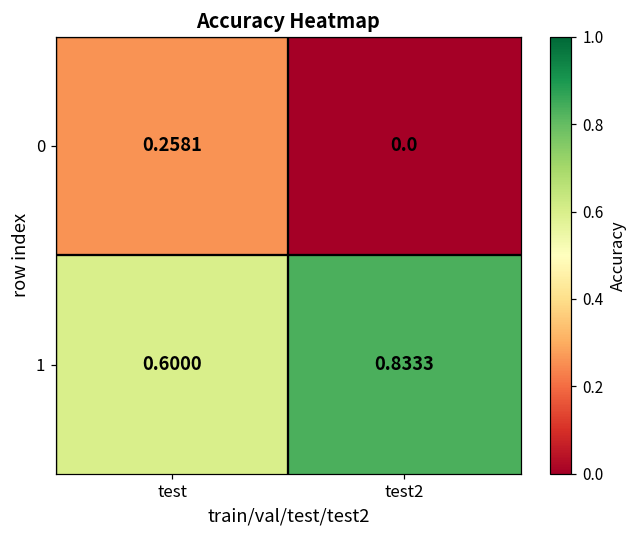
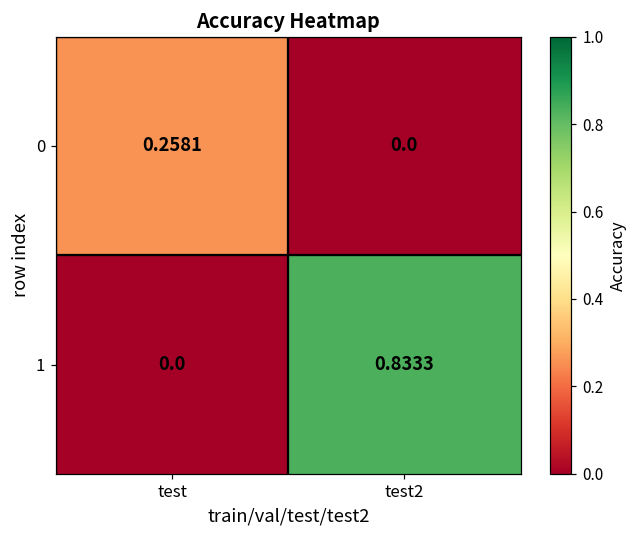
1, test: 0.6000 -> 0.0
